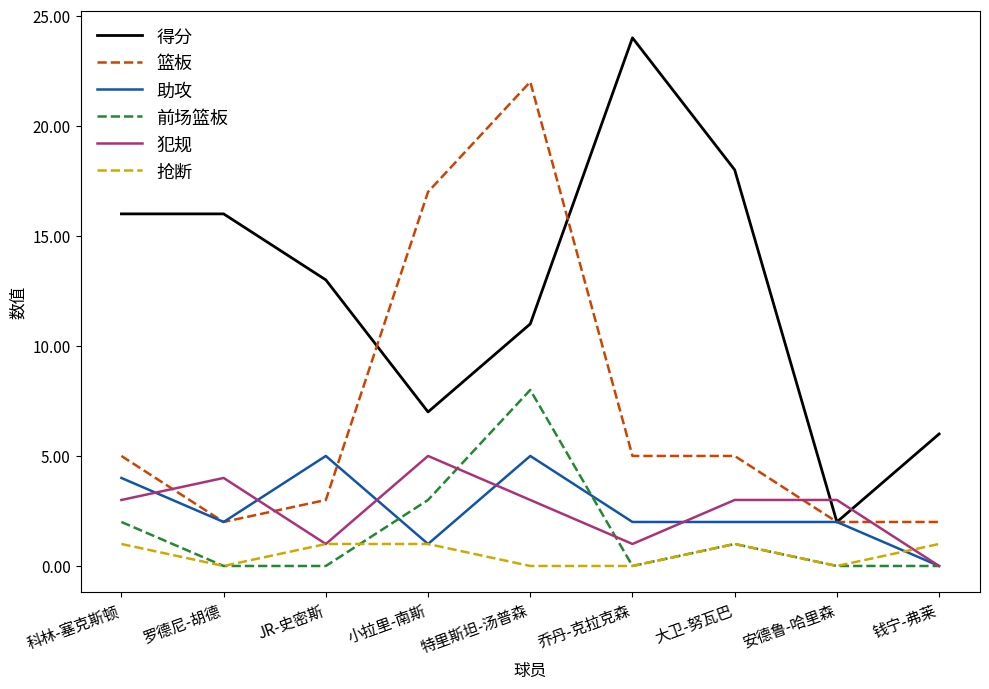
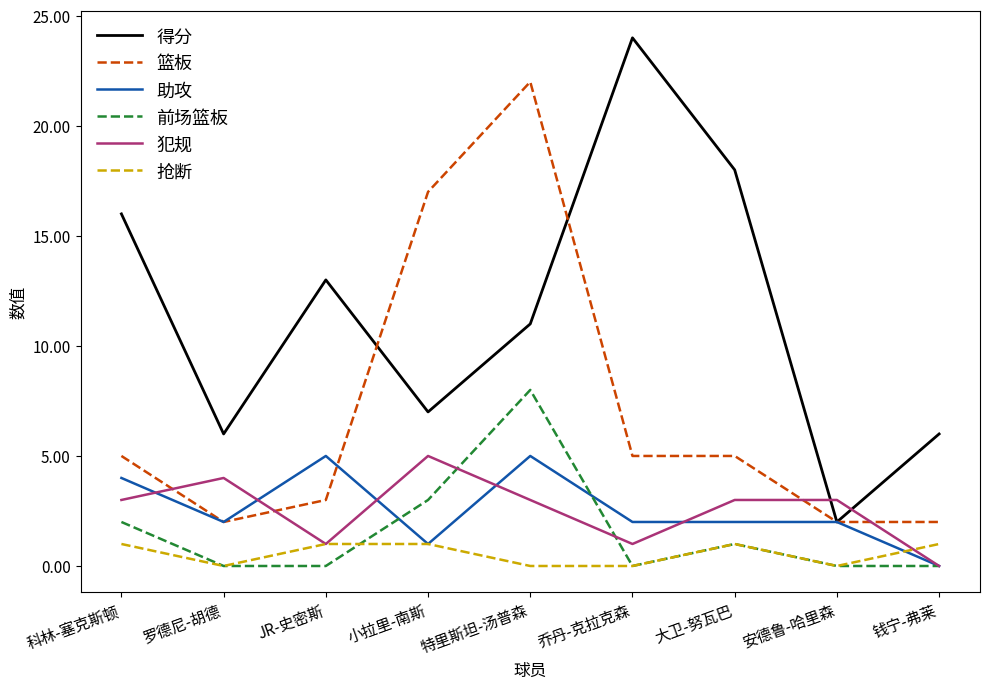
得分, 罗德尼-胡德: 16 -> 6
